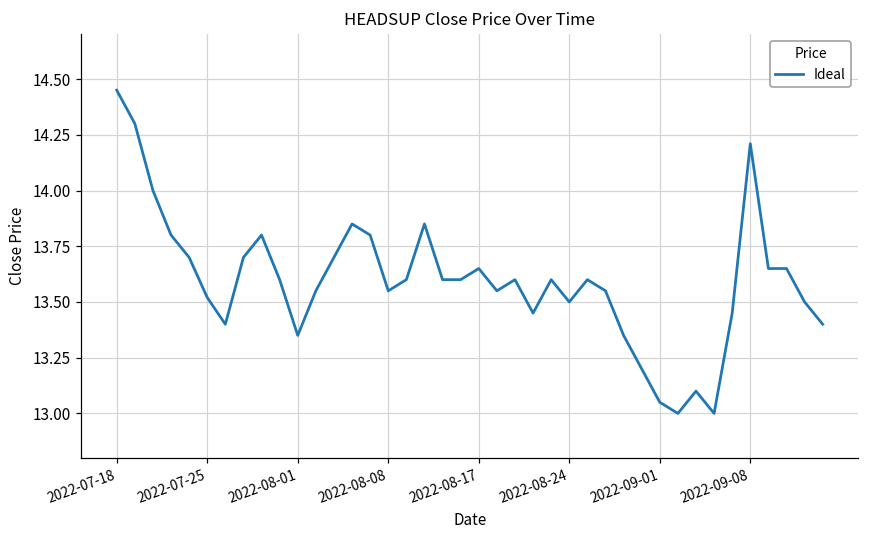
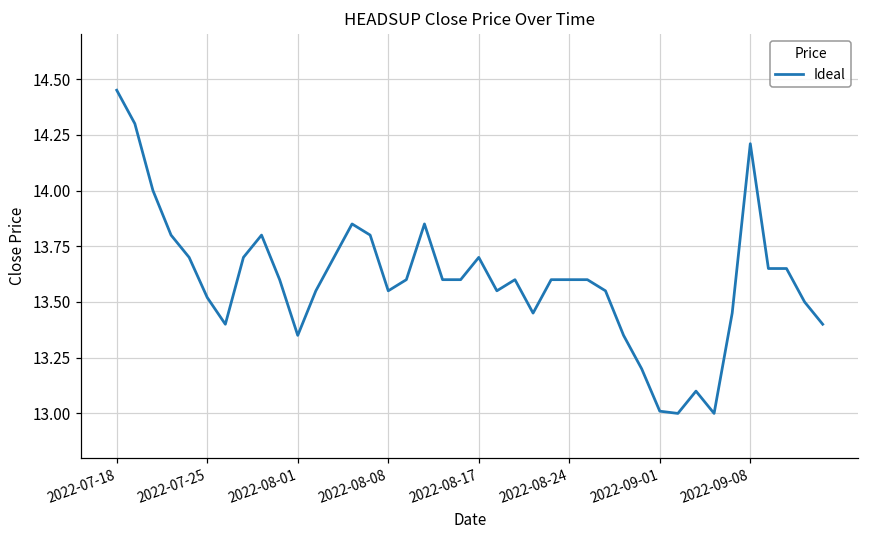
2022-08-17: 13.65 -> 13.70
2022-08-24: 13.5 -> 13.6
2022-09-01: 13.05 -> 13.01
